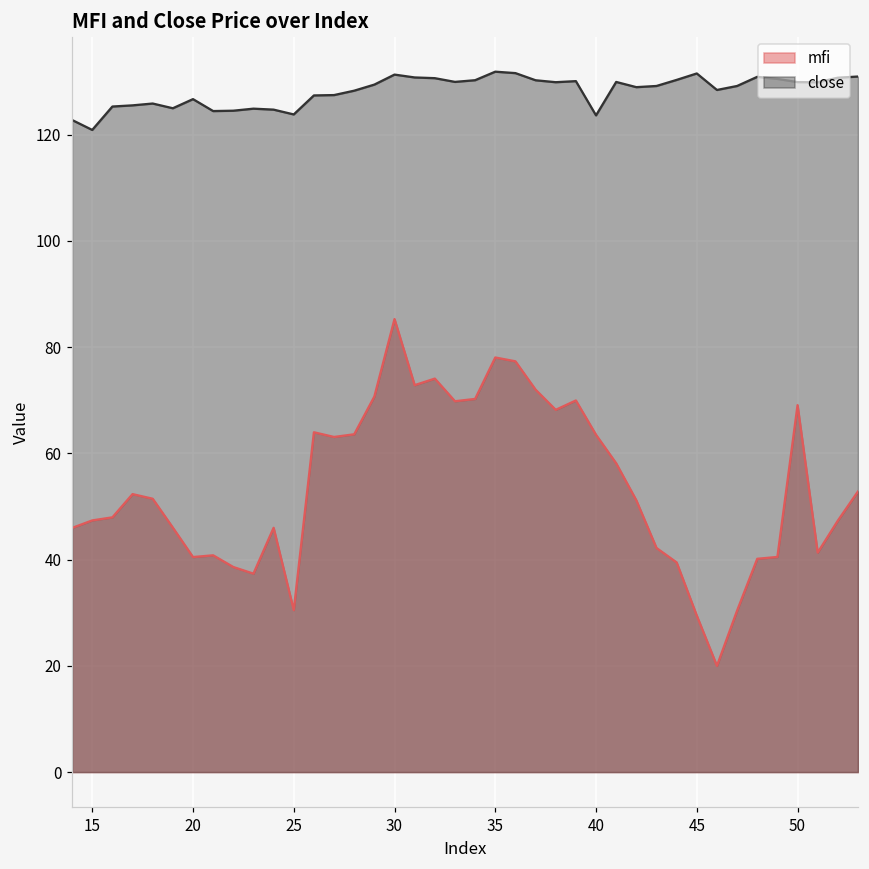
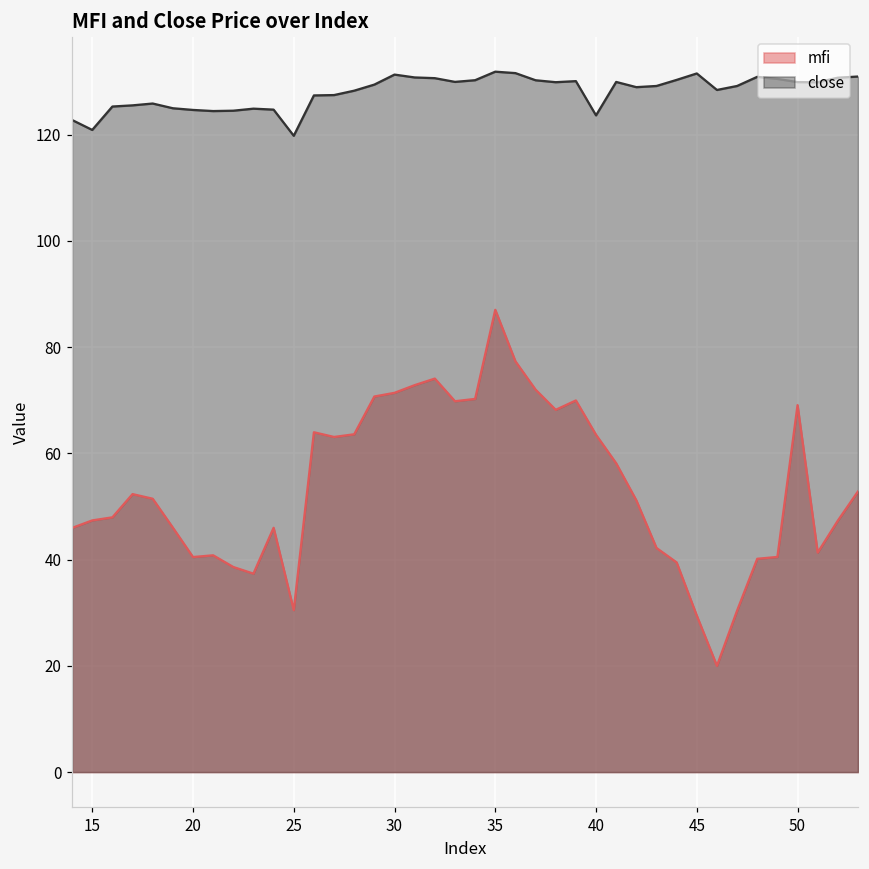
close, 20: 127 -> 125
close, 25: 124 -> 120
mfi, 30: 85 -> 71
mfi, 35: 78 -> 87
